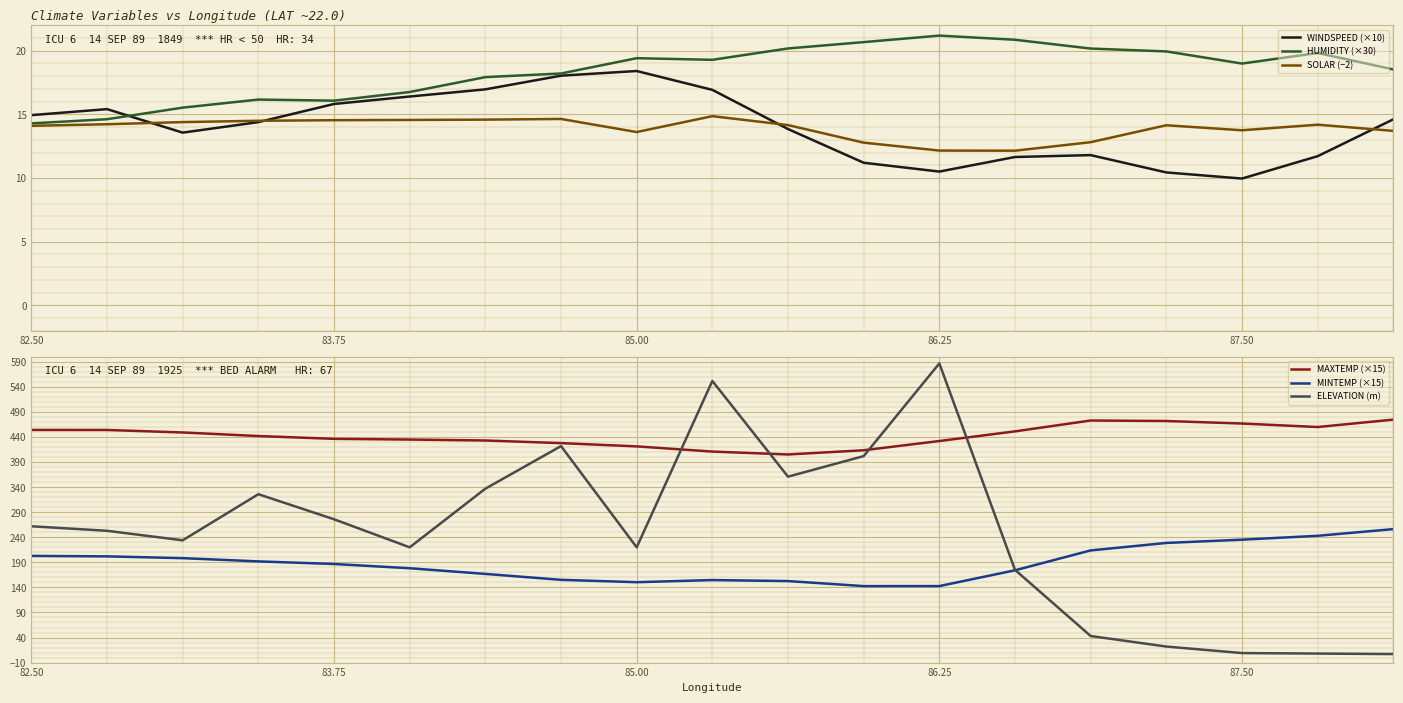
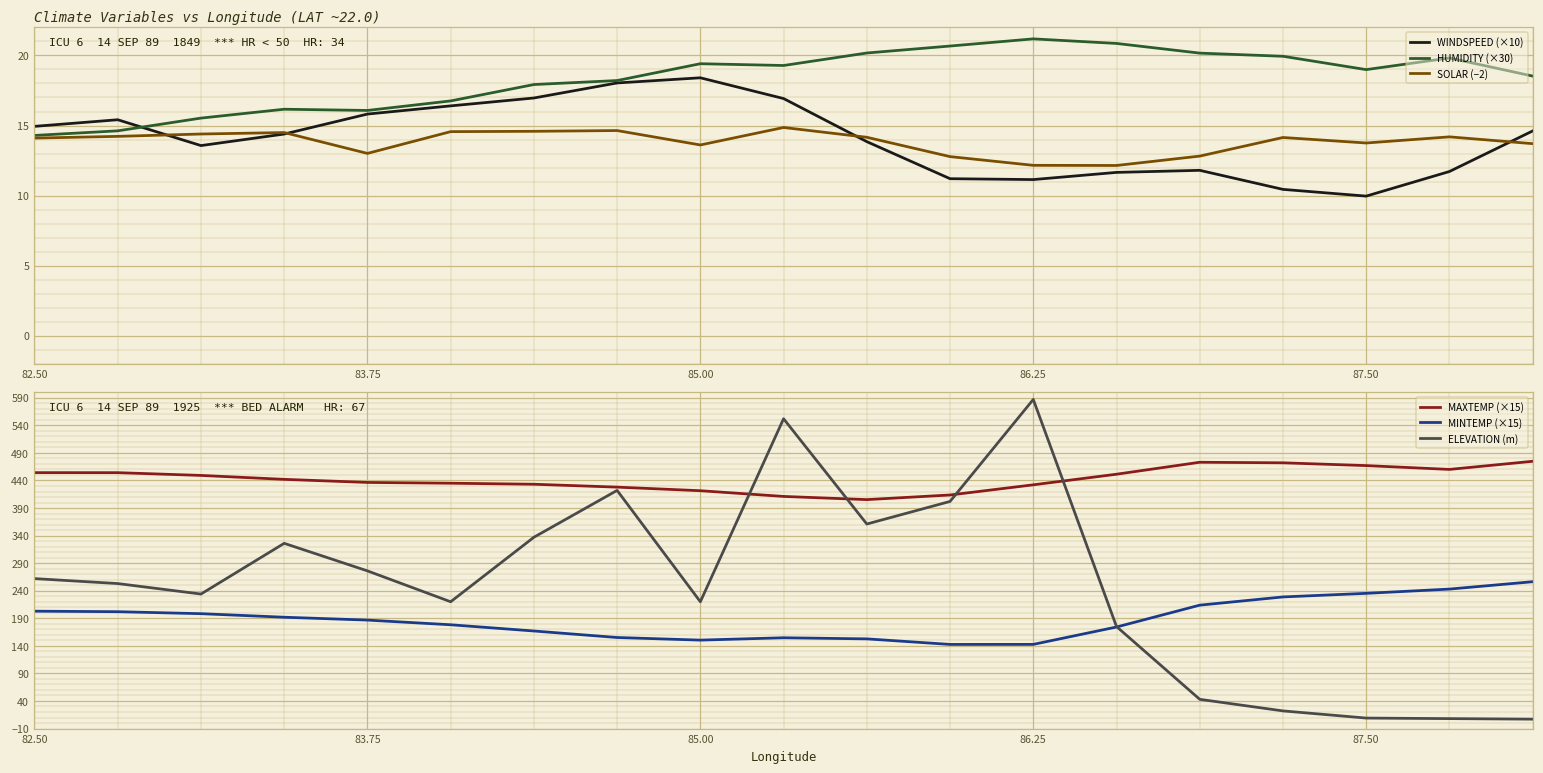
Climate Variables vs Longitude (LAT ~22.0), SOLAR (−2), 83.75: 14.5 -> 13.0
Climate Variables vs Longitude (LAT ~22.0), WINDSPEED (×10), 86.25: 10.5 -> 11.1
